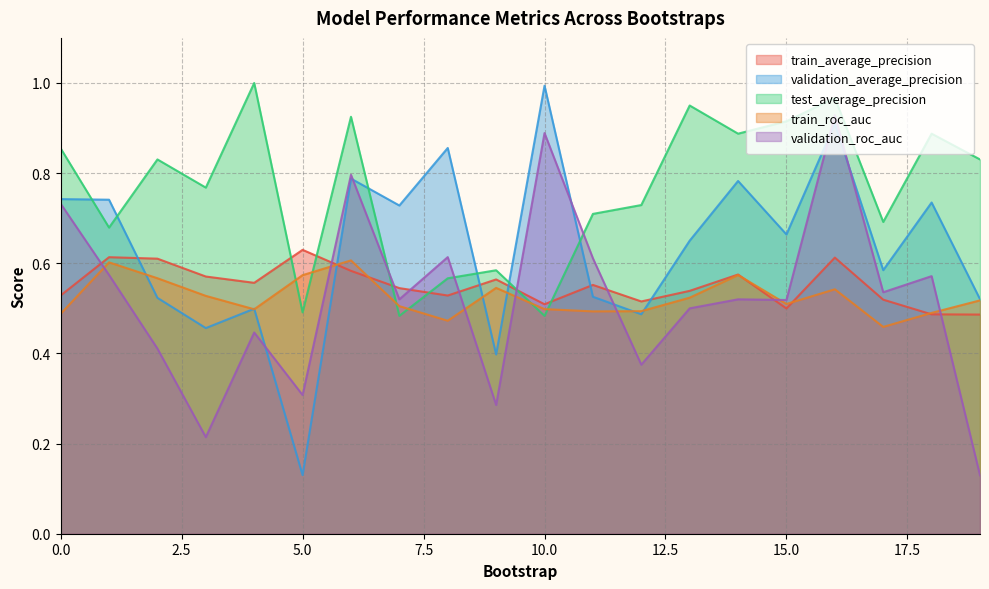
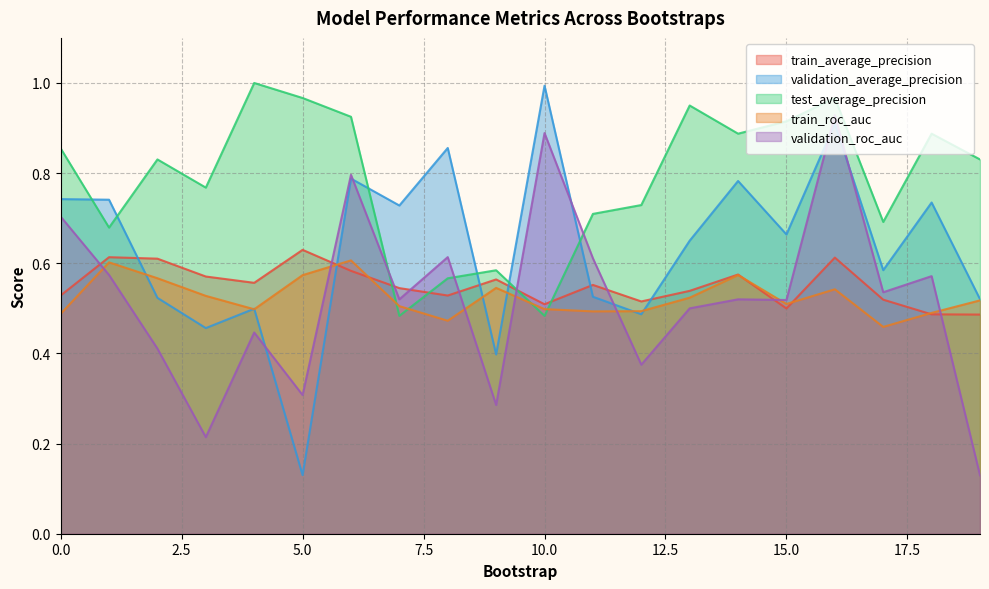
validation_roc_auc, 0.0: 0.73 -> 0.70
test_average_precision, 5.0: 0.49 -> 0.97
